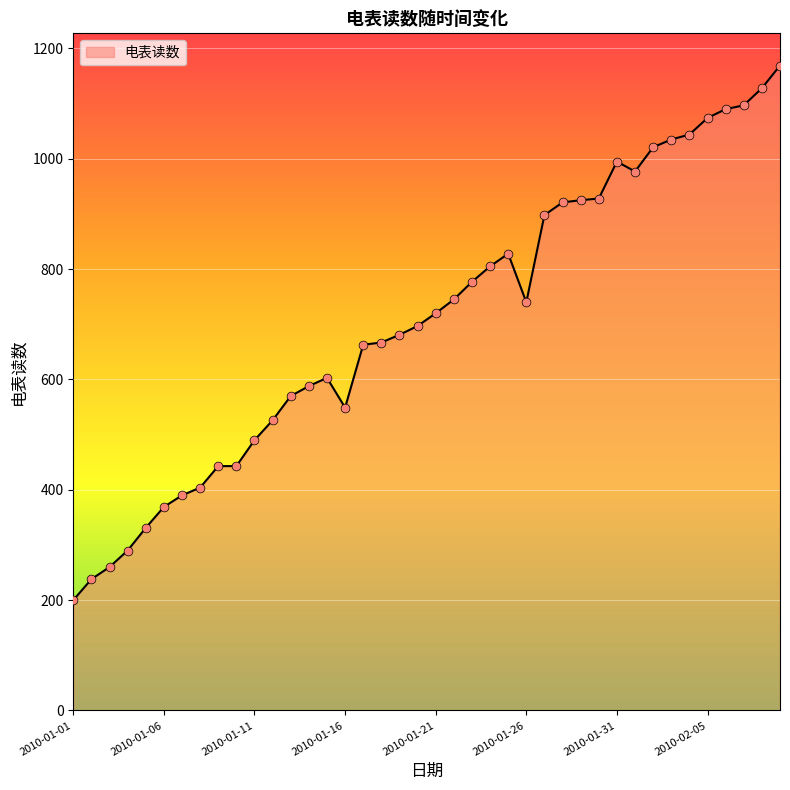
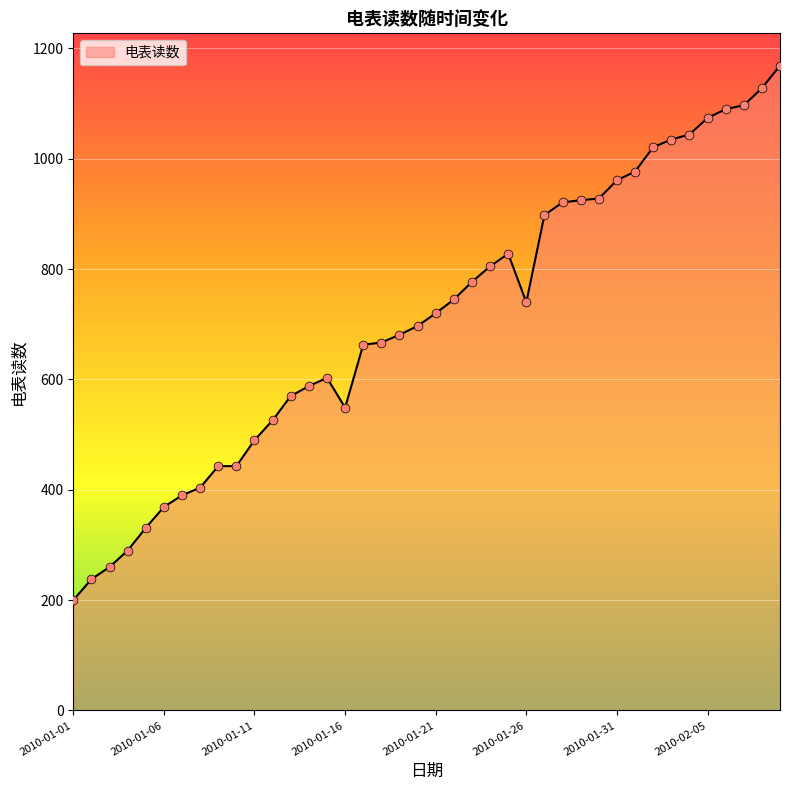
2010-01-31: 1000 -> 960
